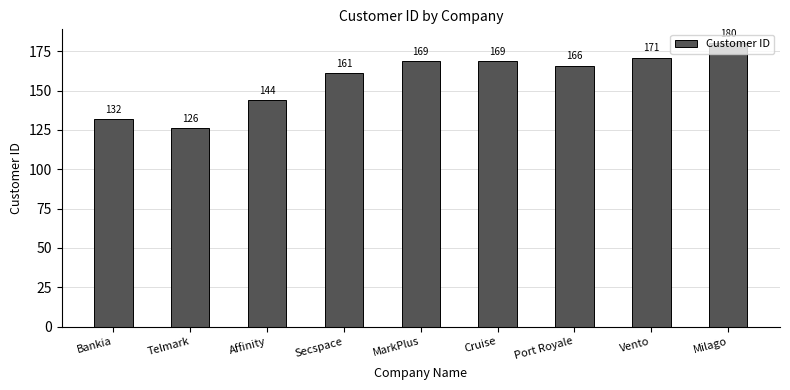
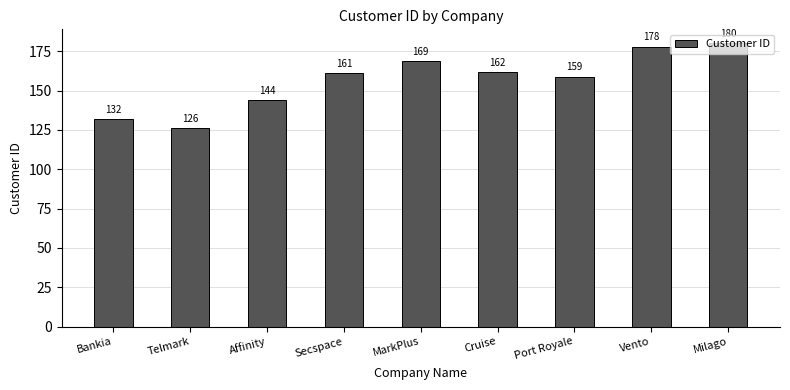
Cruise: 169 -> 162
Port Royale: 166 -> 159
Vento: 171 -> 178
